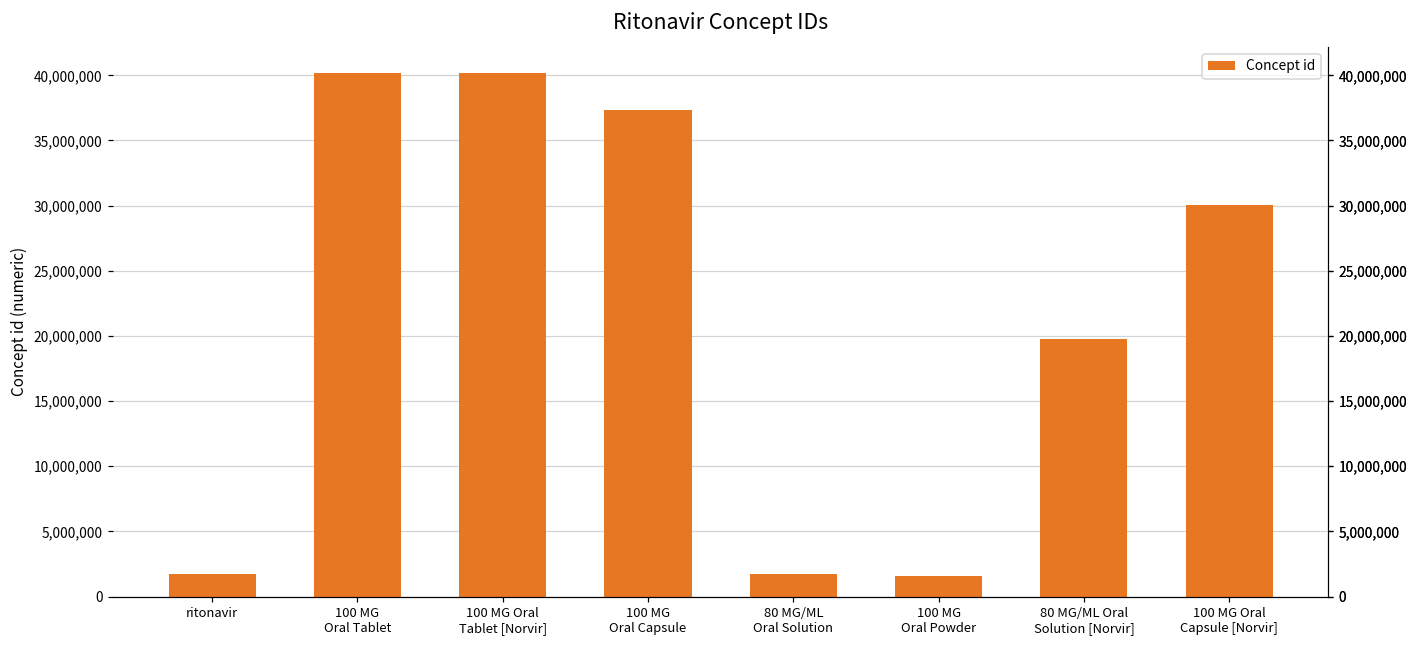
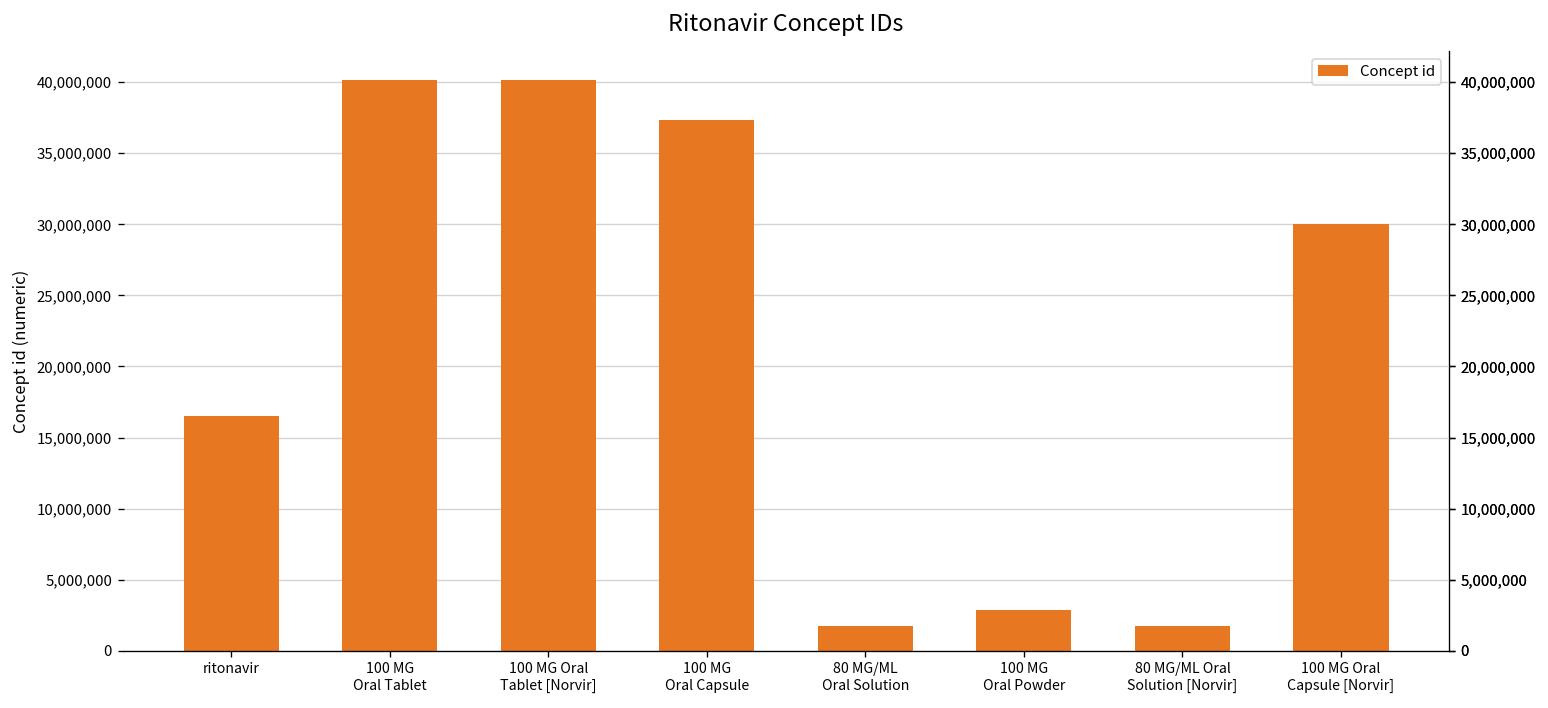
ritonavir: 1,700,000 -> 16,500,000
100 MG Oral Powder: 1,600,000 -> 2,900,000
80 MG/ML Oral Solution [Norvir]: 19,800,000 -> 1,700,000
